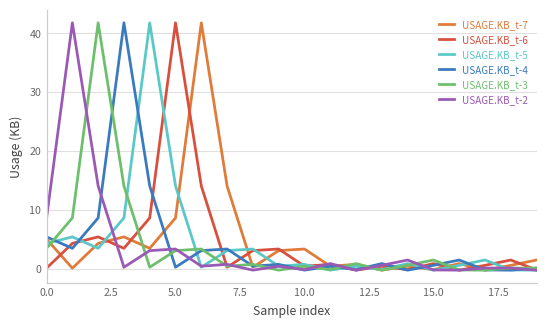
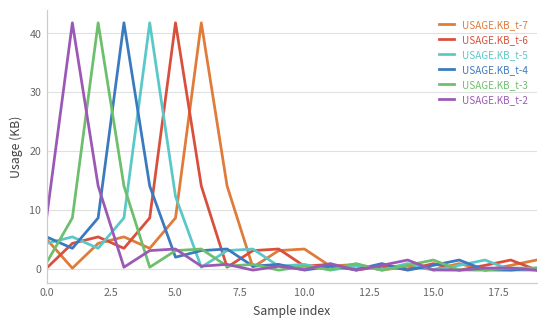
USAGE.KB_t-3, 0.0: 3 -> 1
USAGE.KB_t-5, 5.0: 14 -> 12
USAGE.KB_t-4, 5.0: 0 -> 2
